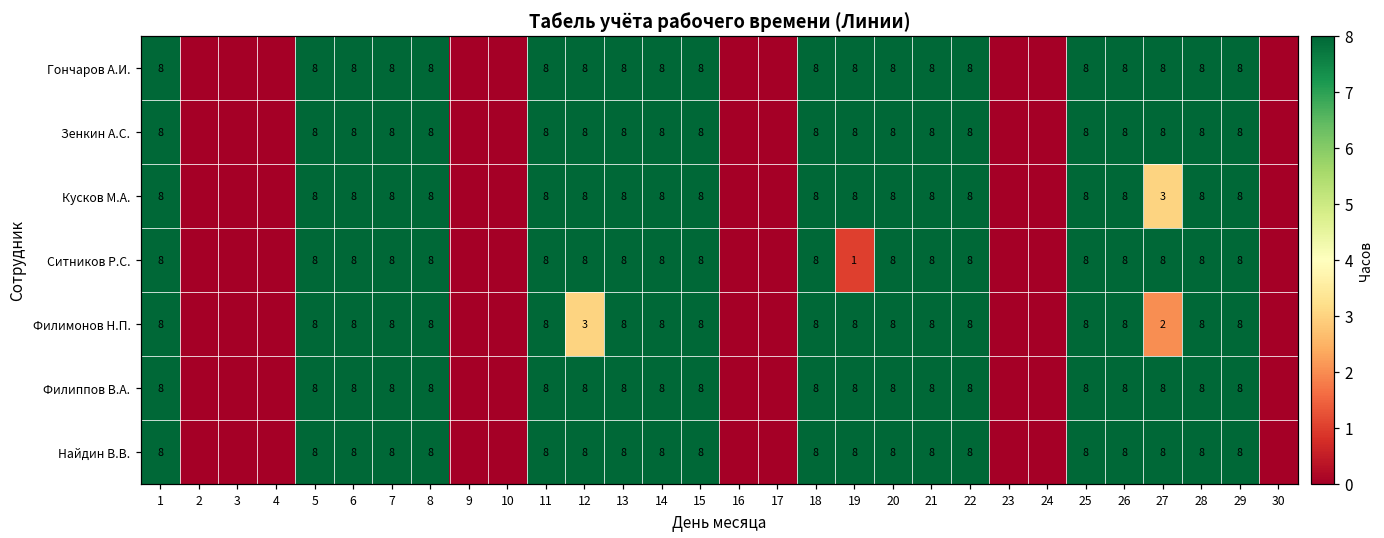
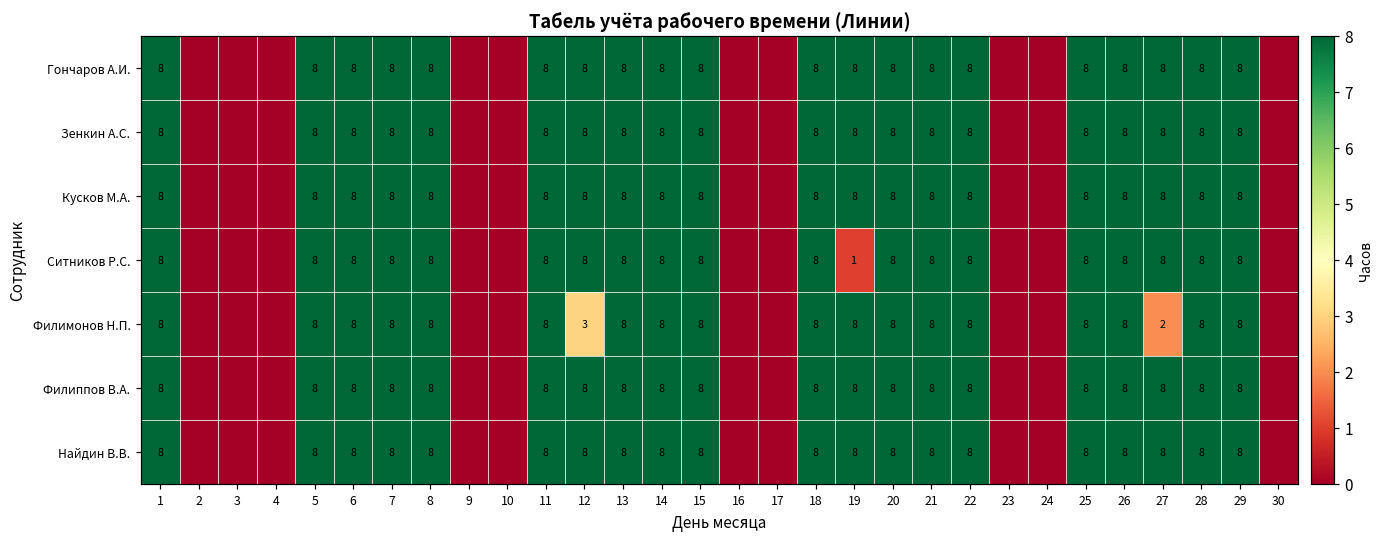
Кусков М.А., 27: 3 -> 8
